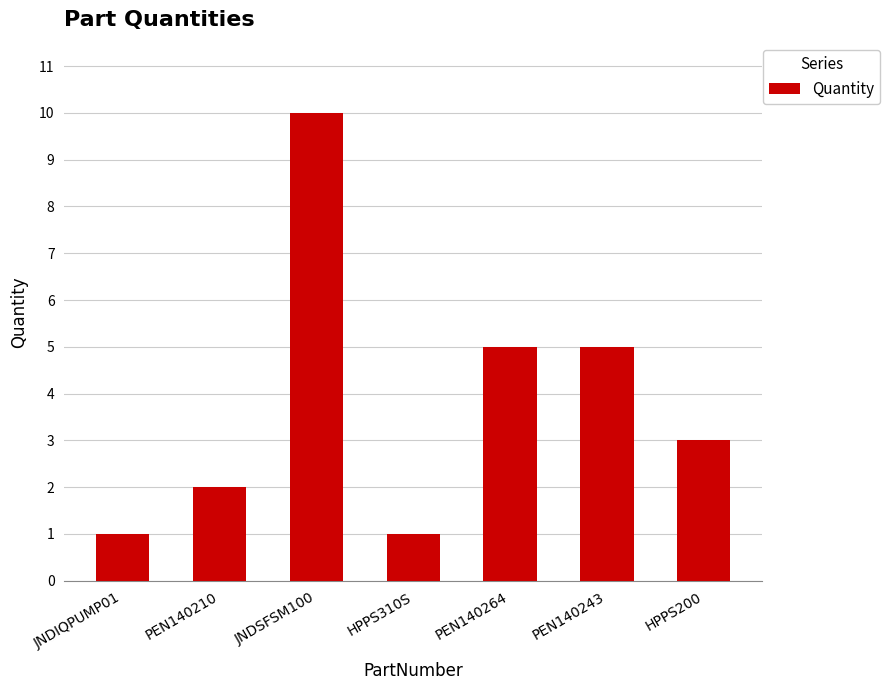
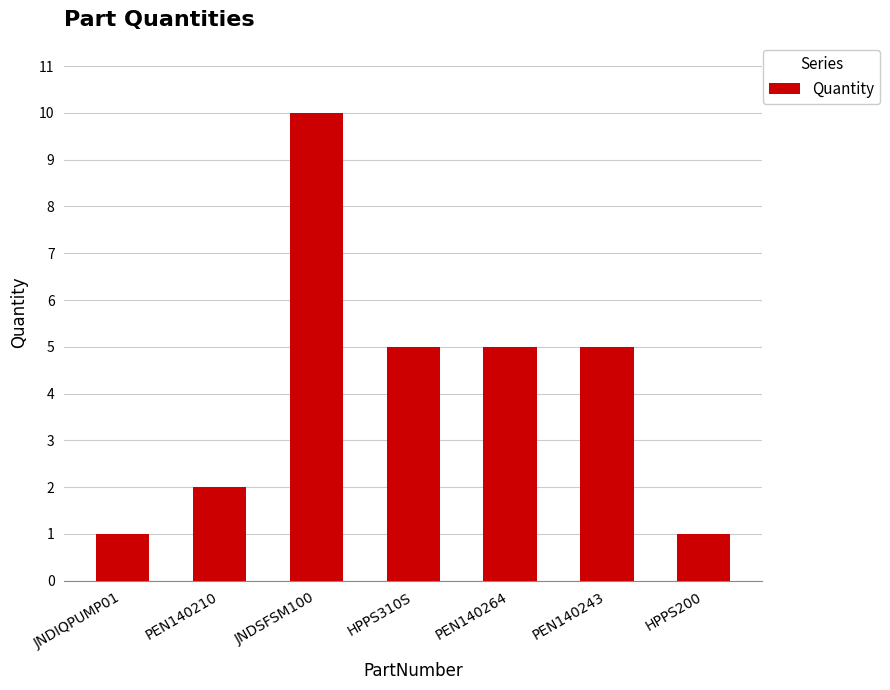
HPPS310S: 1 -> 5
HPPS200: 3 -> 1
